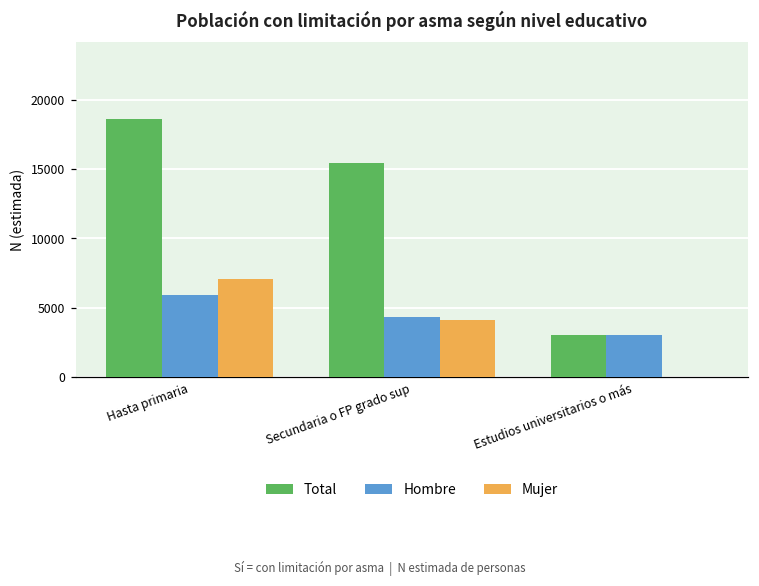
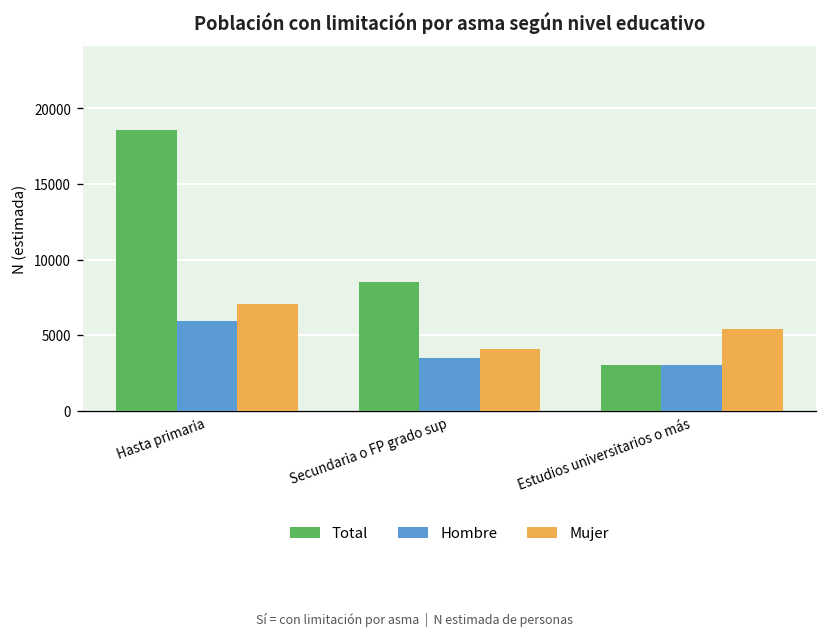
Total, Secundaria o FP grado sup: 15400 -> 8500
Hombre, Secundaria o FP grado sup: 4300 -> 3500
Mujer, Estudios universitarios o más: 0 -> 5400
